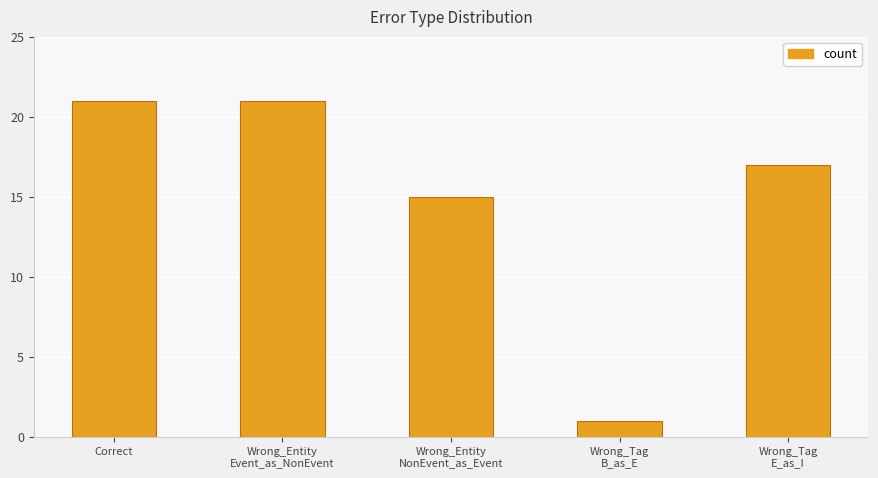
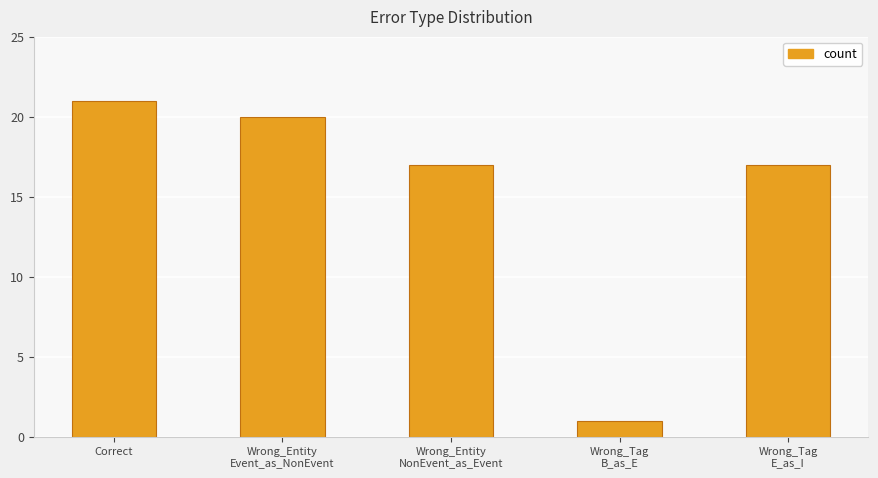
Wrong_Entity Event_as_NonEvent: 21 -> 20
Wrong_Entity NonEvent_as_Event: 15 -> 17
